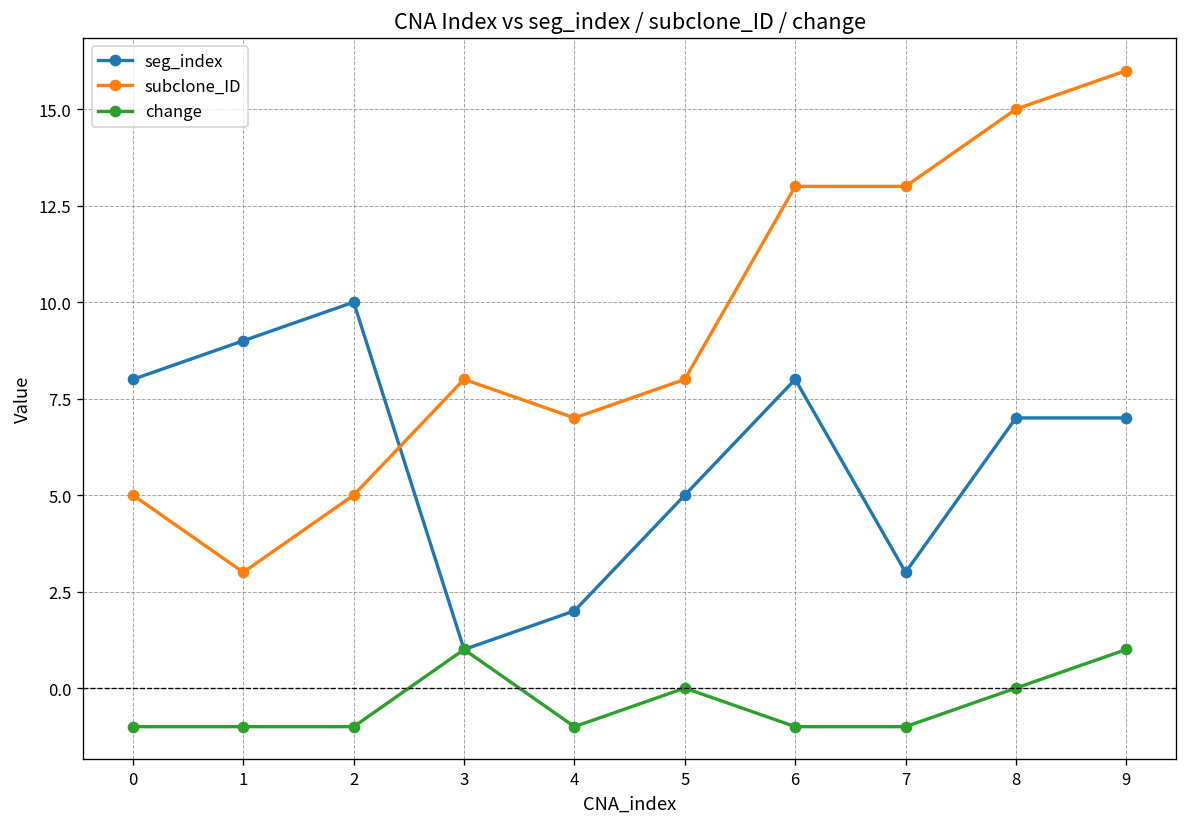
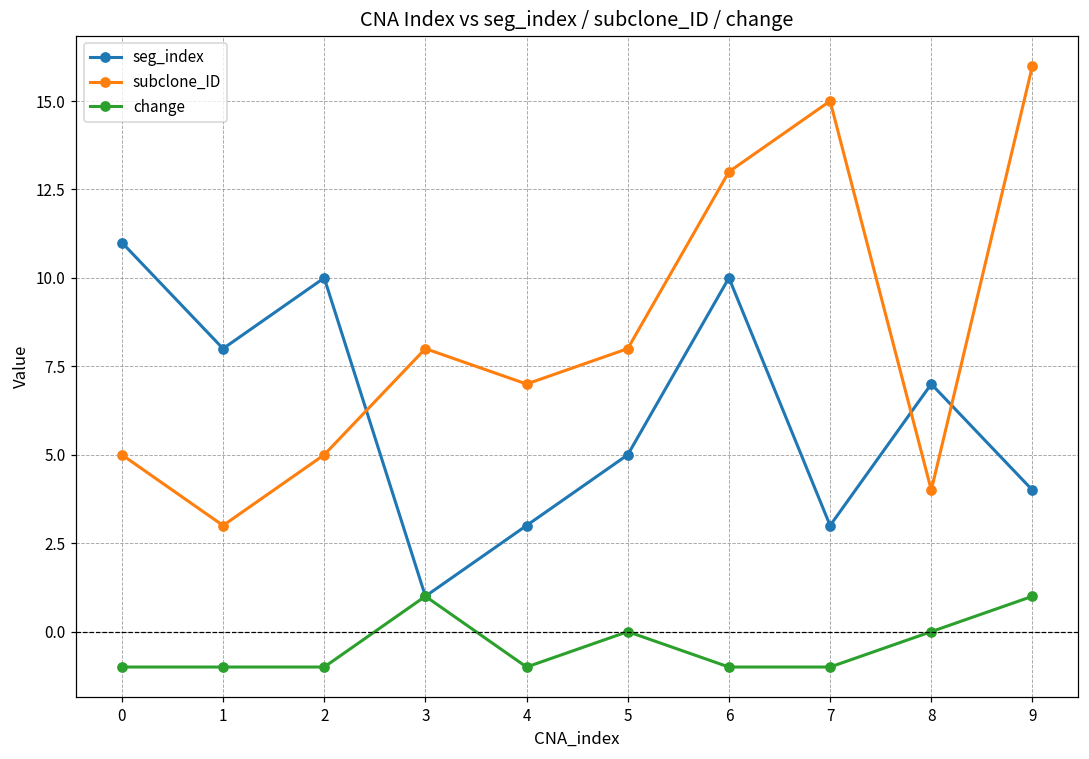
seg_index, 0: 8 -> 11
seg_index, 1: 9 -> 8
seg_index, 4: 2 -> 3
seg_index, 6: 8 -> 10
subclone_ID, 7: 13 -> 15
subclone_ID, 8: 15 -> 4
seg_index, 9: 7 -> 4
